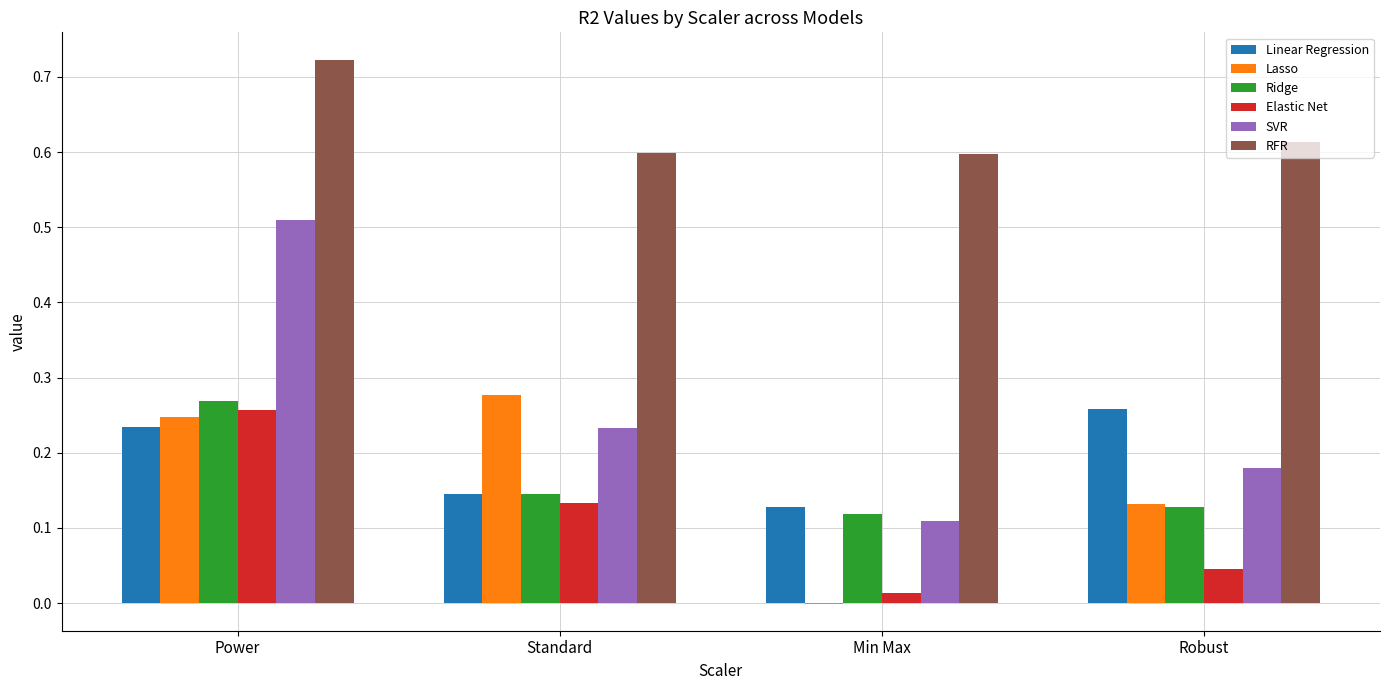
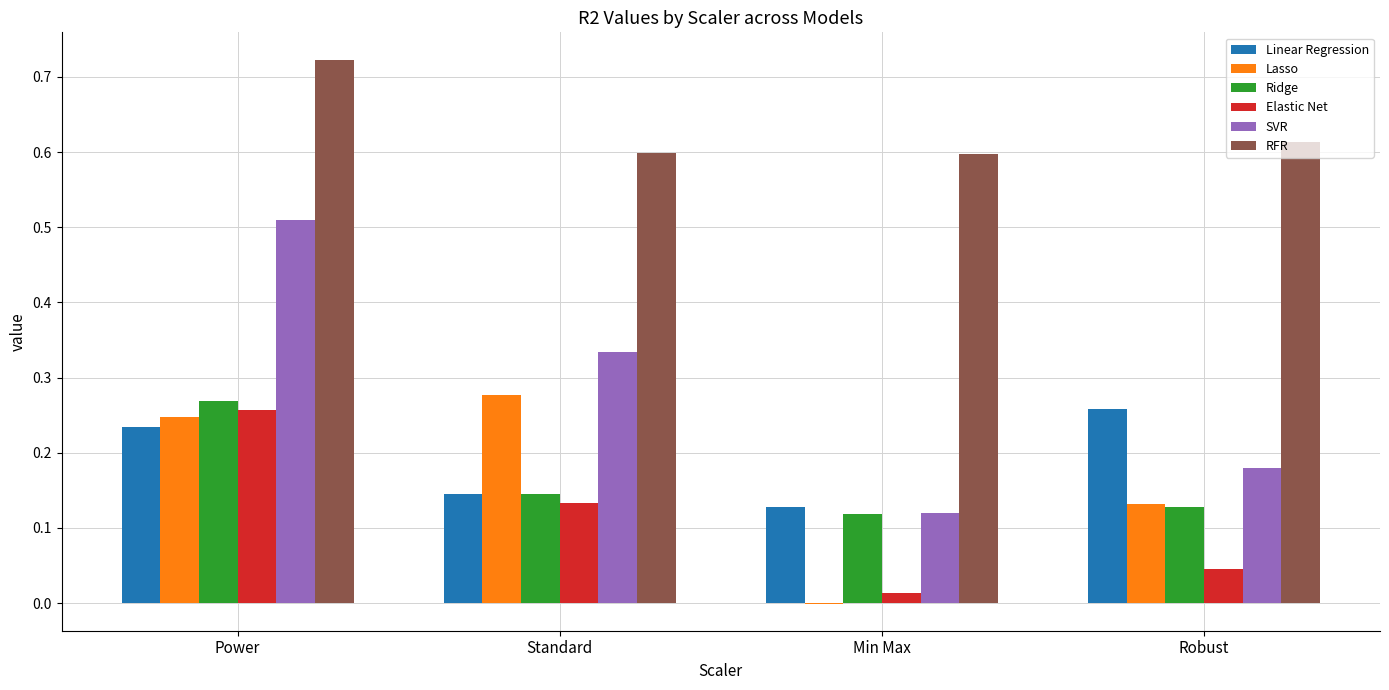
SVR, Standard: 0.23 -> 0.33
SVR, Min Max: 0.11 -> 0.12
